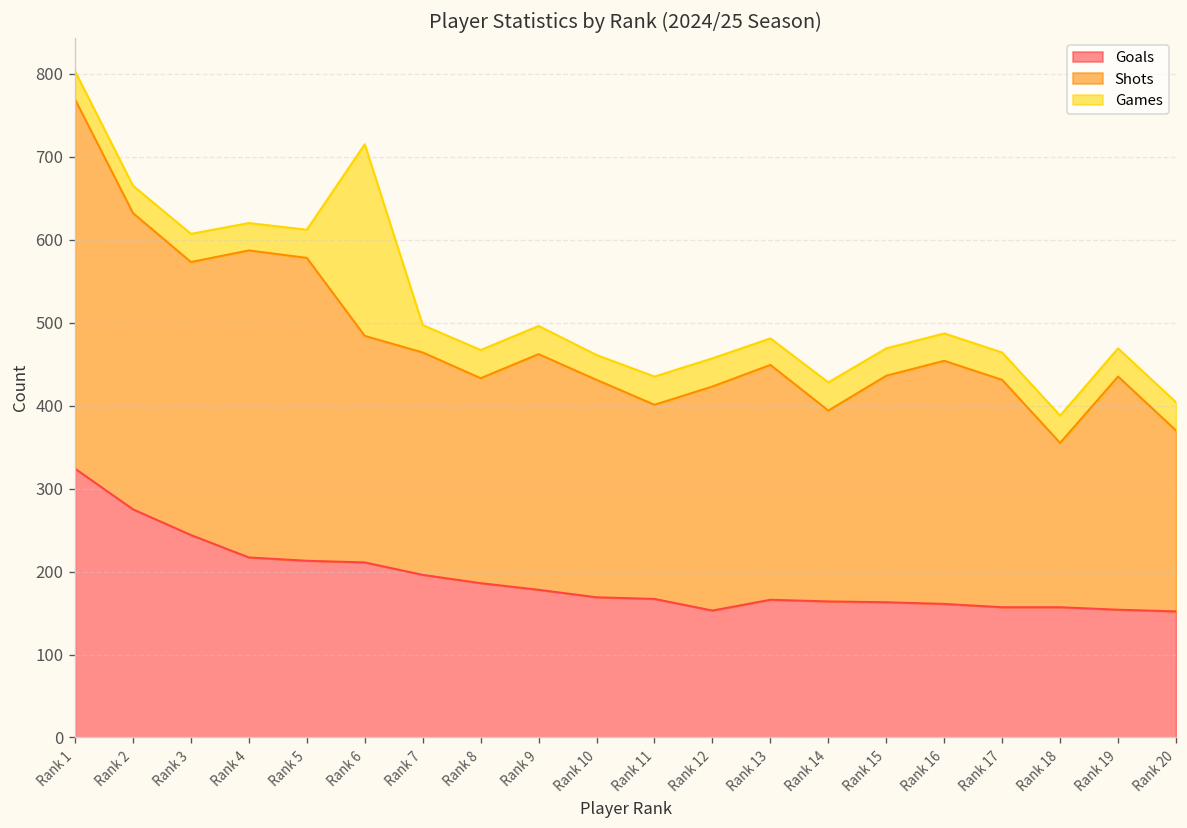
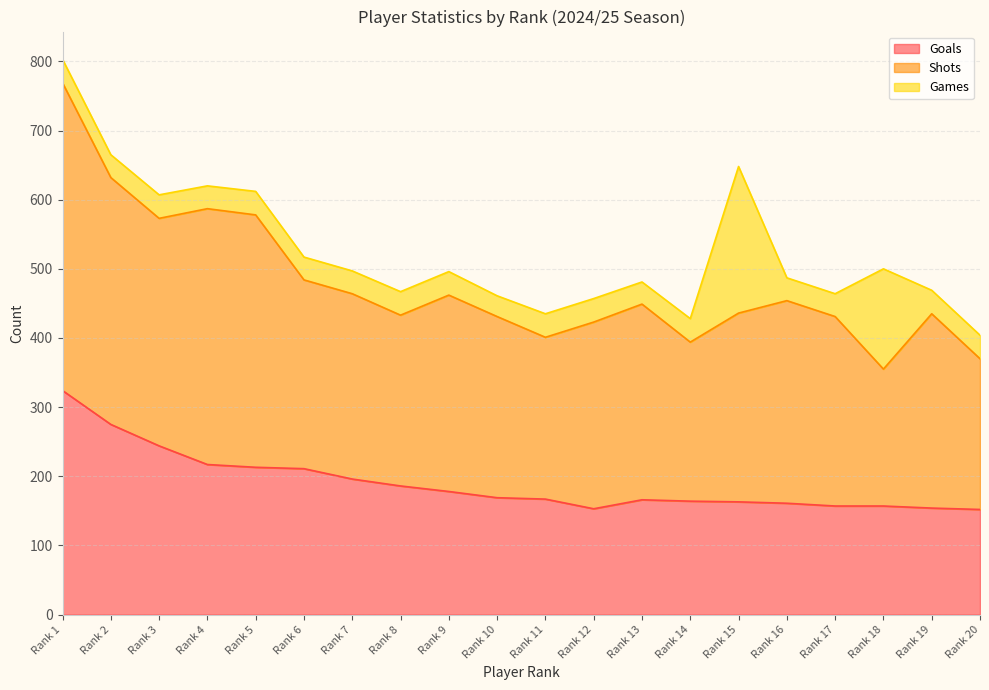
Games, Rank 6: 230 -> 30
Games, Rank 15: 30 -> 210
Games, Rank 18: 30 -> 150
